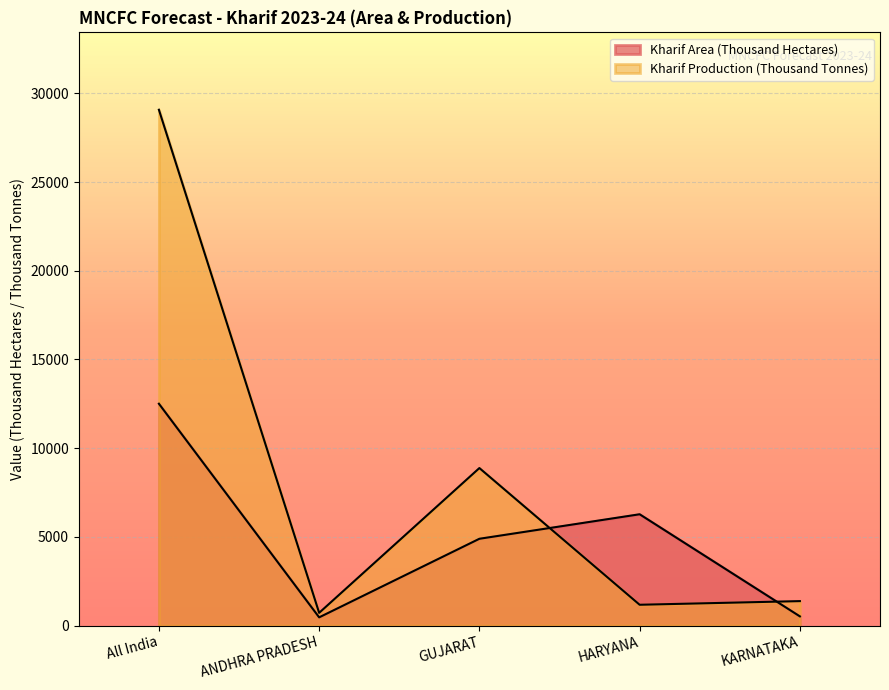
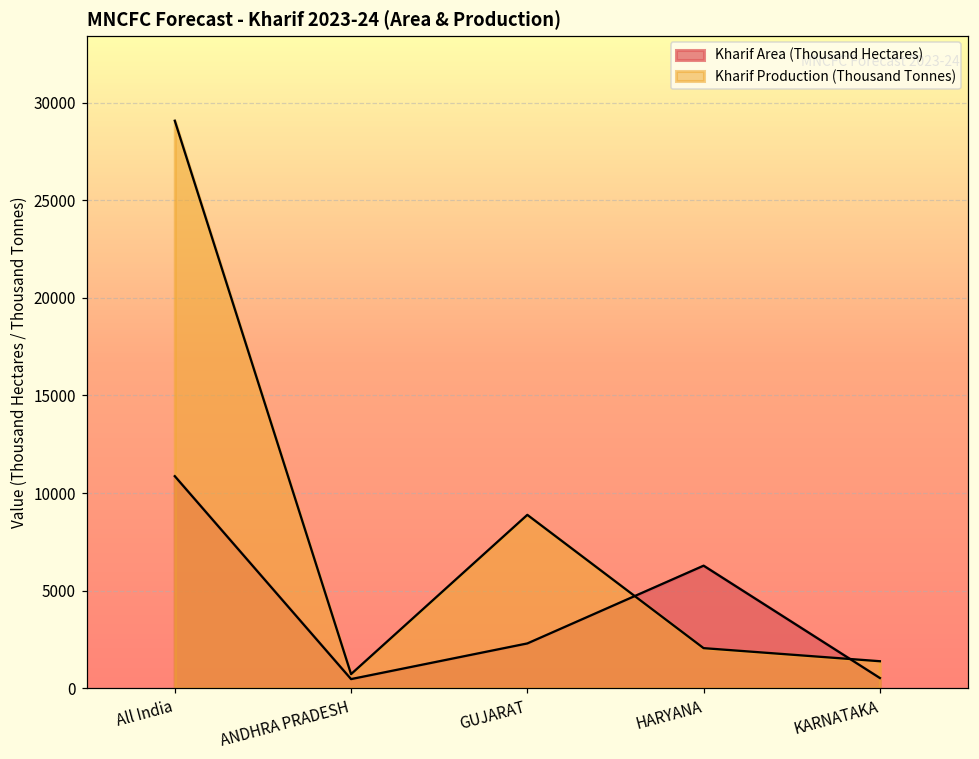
Kharif Area (Thousand Hectares), All India: 12500 -> 10900
Kharif Area (Thousand Hectares), GUJARAT: 4900 -> 2300
Kharif Production (Thousand Tonnes), HARYANA: 1200 -> 2100
